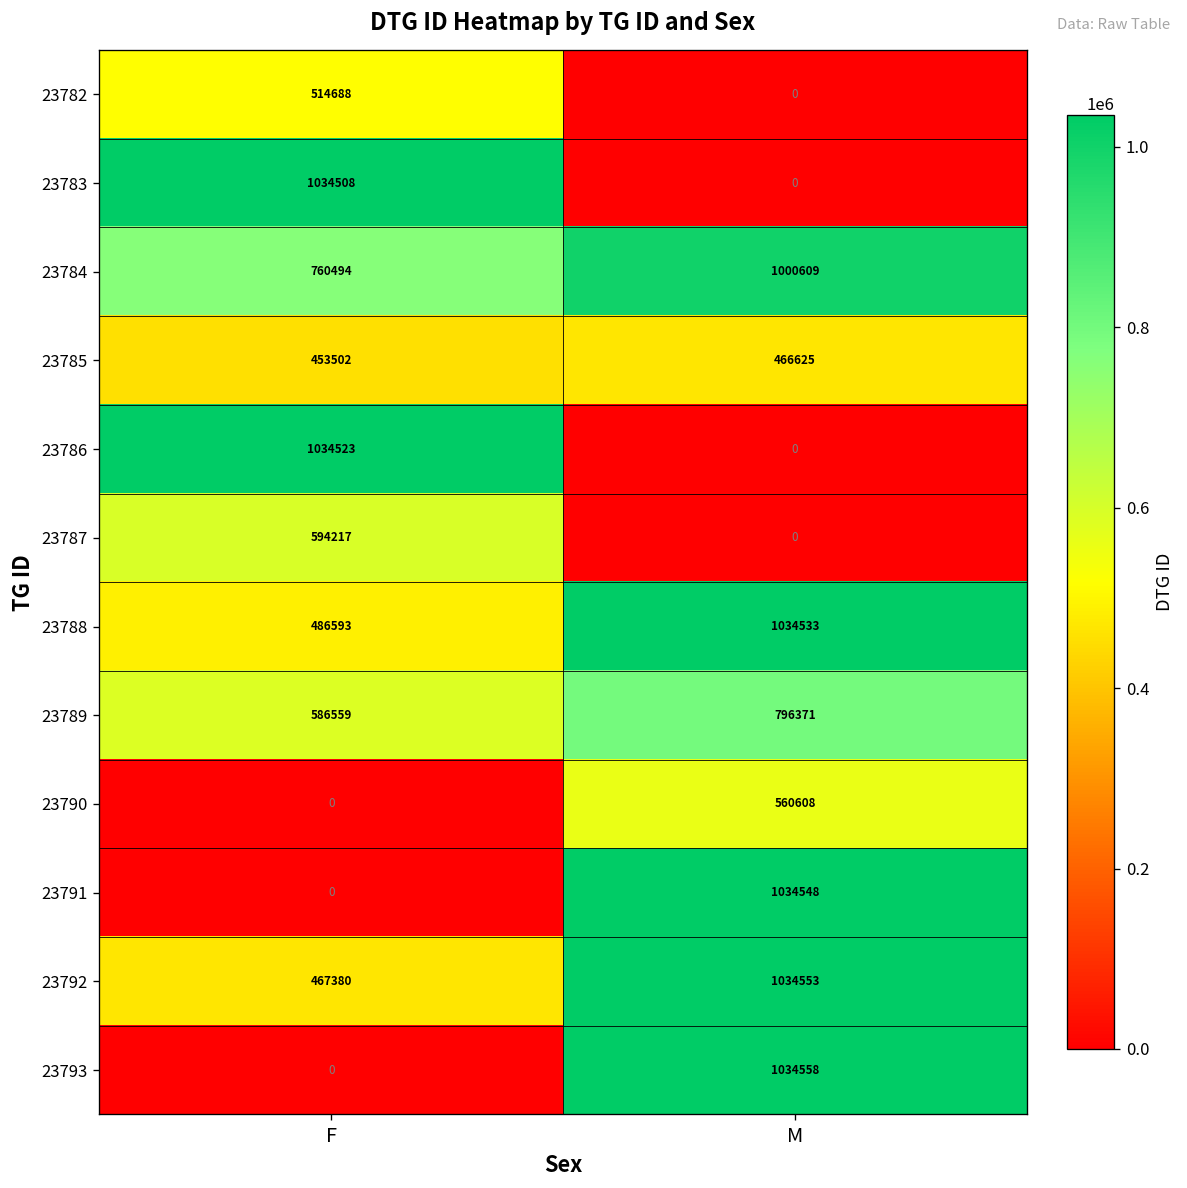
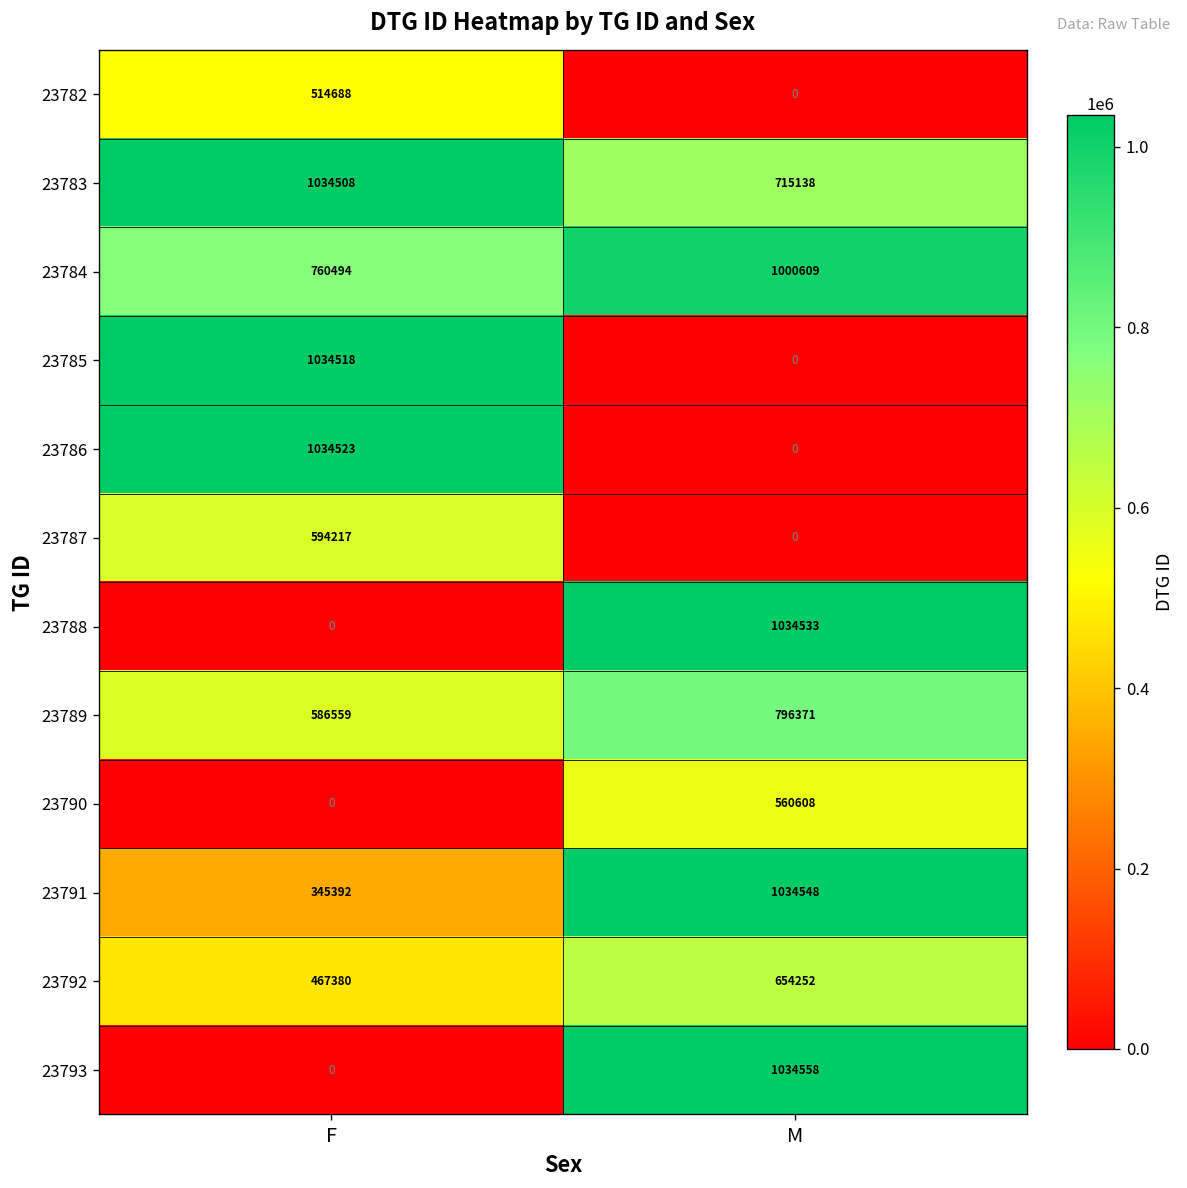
23783, M: 0 -> 715138
23785, F: 453502 -> 1034518
23785, M: 466625 -> 0
23788, F: 486593 -> 0
23791, F: 0 -> 345392
23792, M: 1034553 -> 654252
